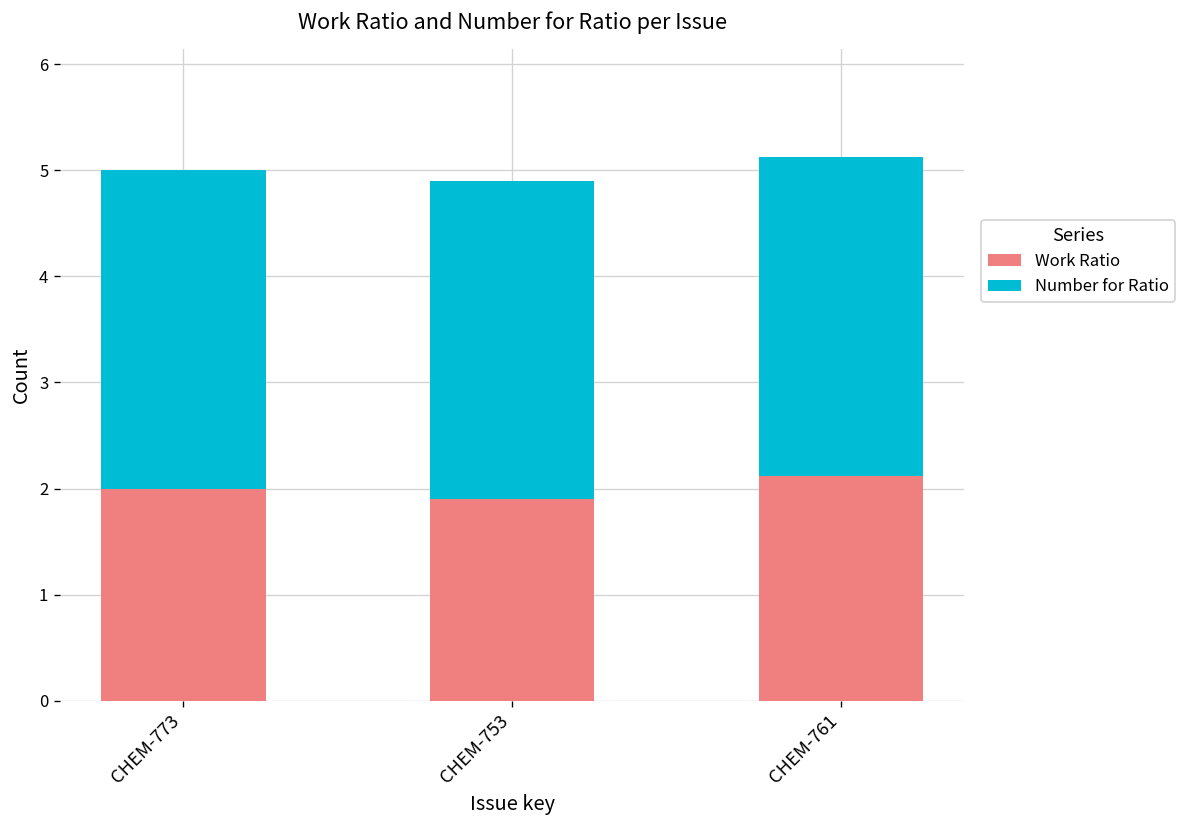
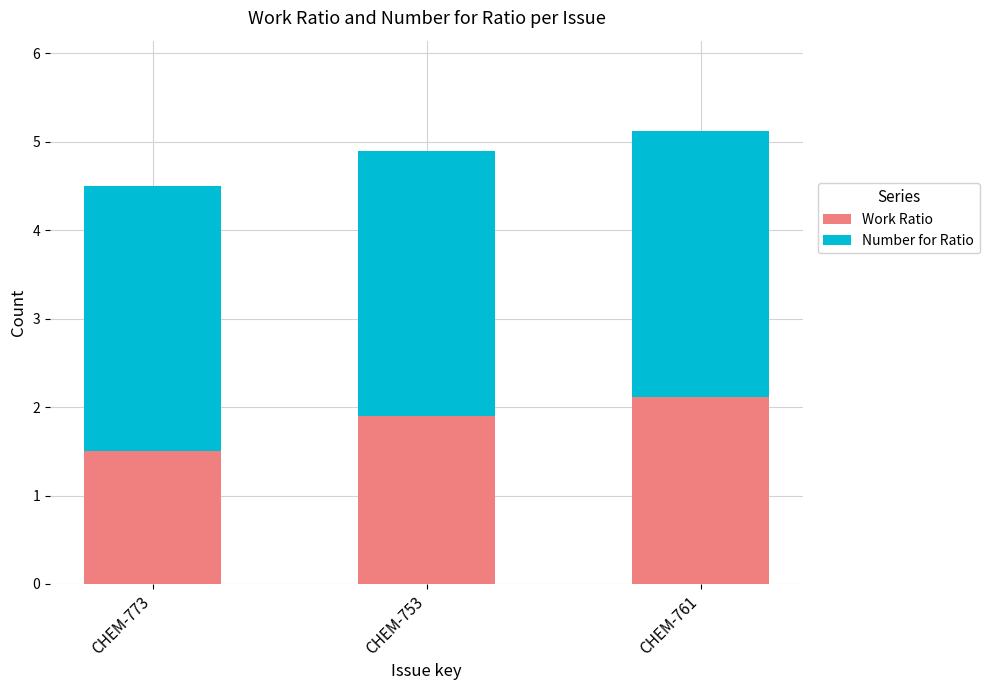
Work Ratio, CHEM-773: 2.0 -> 1.5
